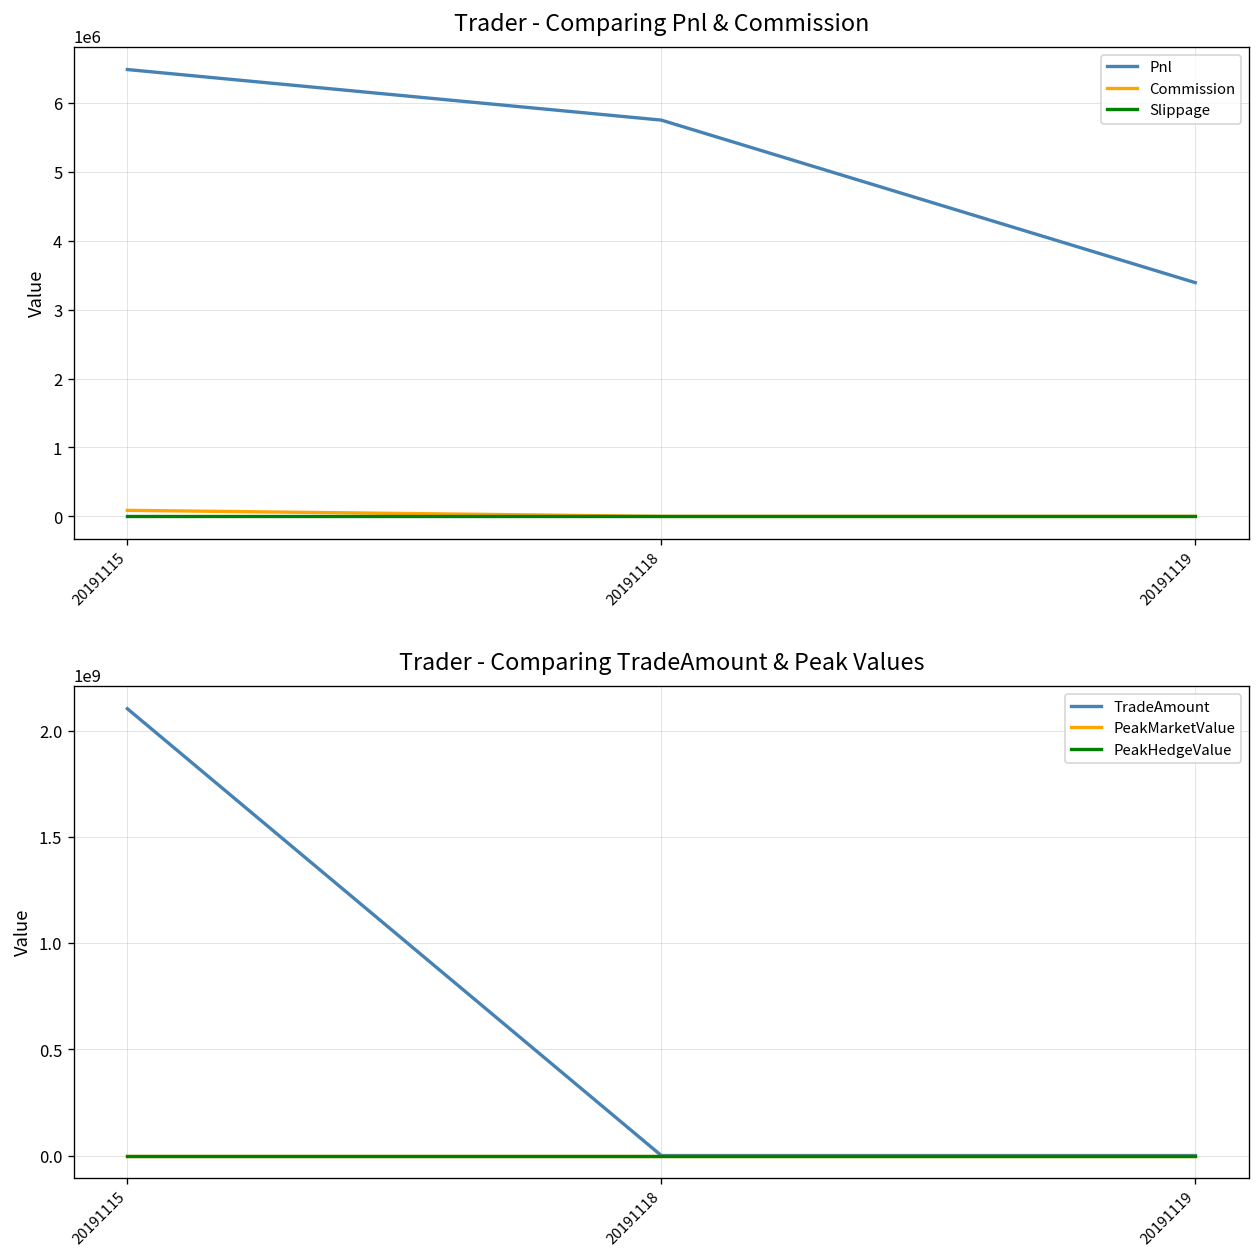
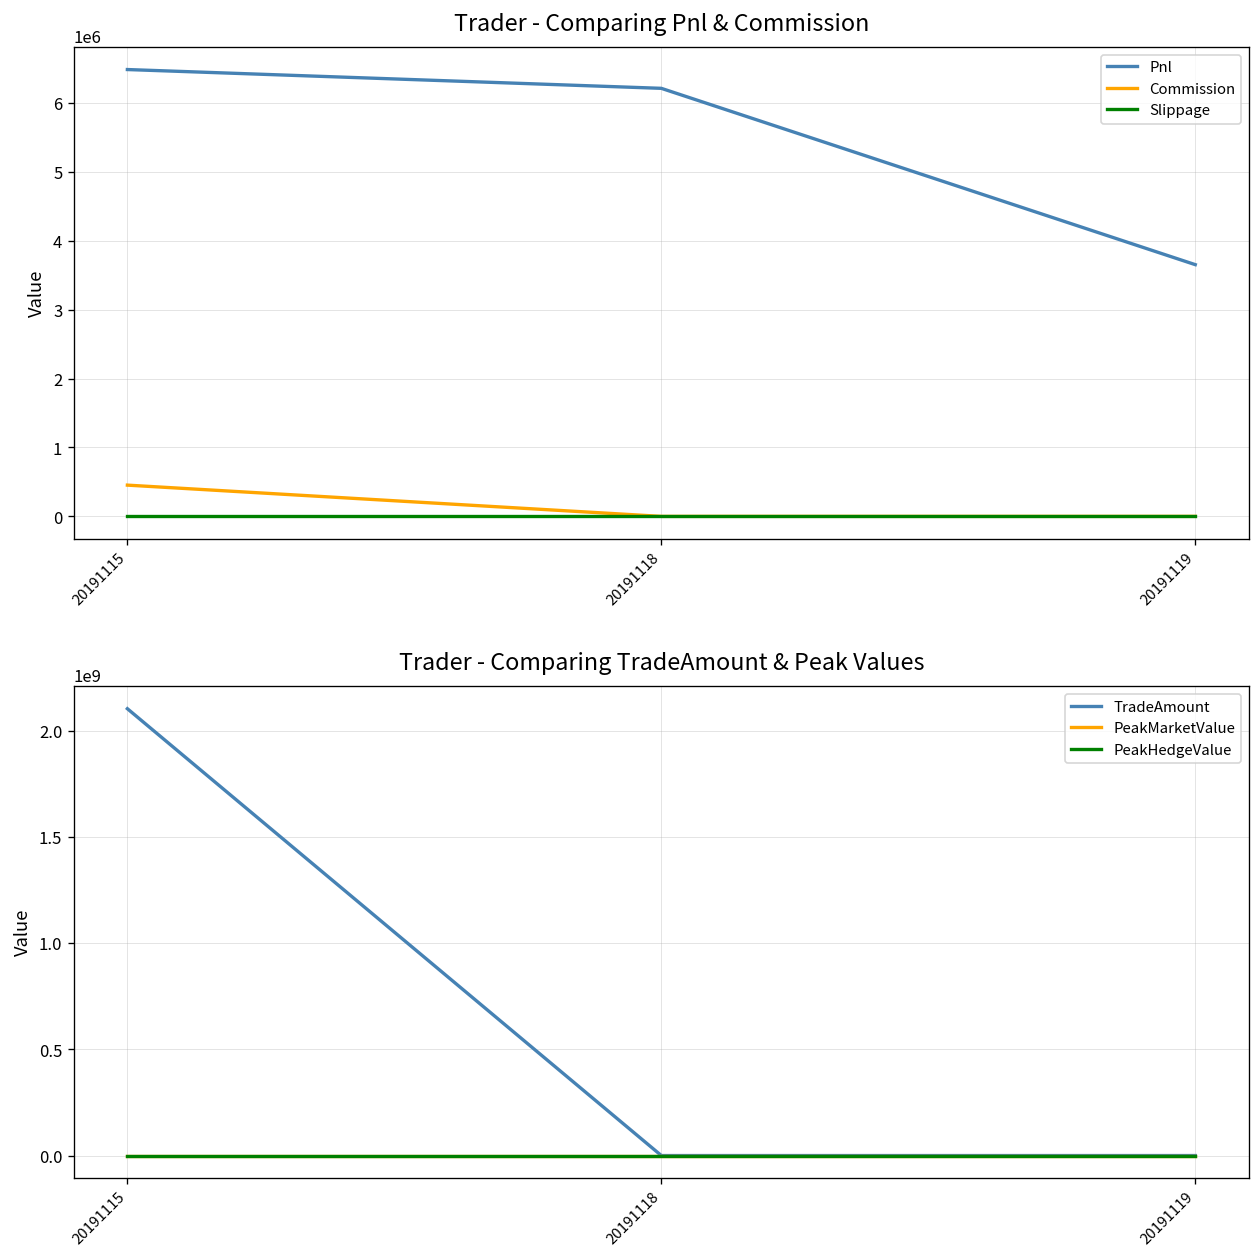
Trader - Comparing Pnl & Commission, Commission, 20191115: 100000 -> 500000
Trader - Comparing Pnl & Commission, Pnl, 20191118: 5700000 -> 6200000
Trader - Comparing Pnl & Commission, Pnl, 20191119: 3400000 -> 3700000
